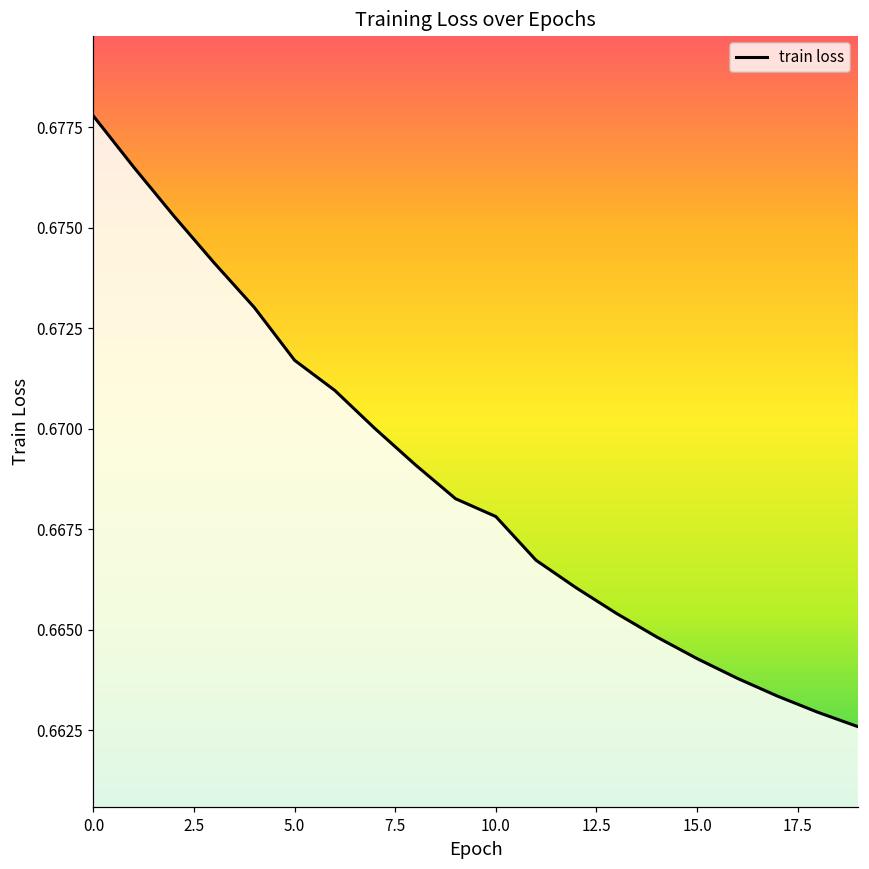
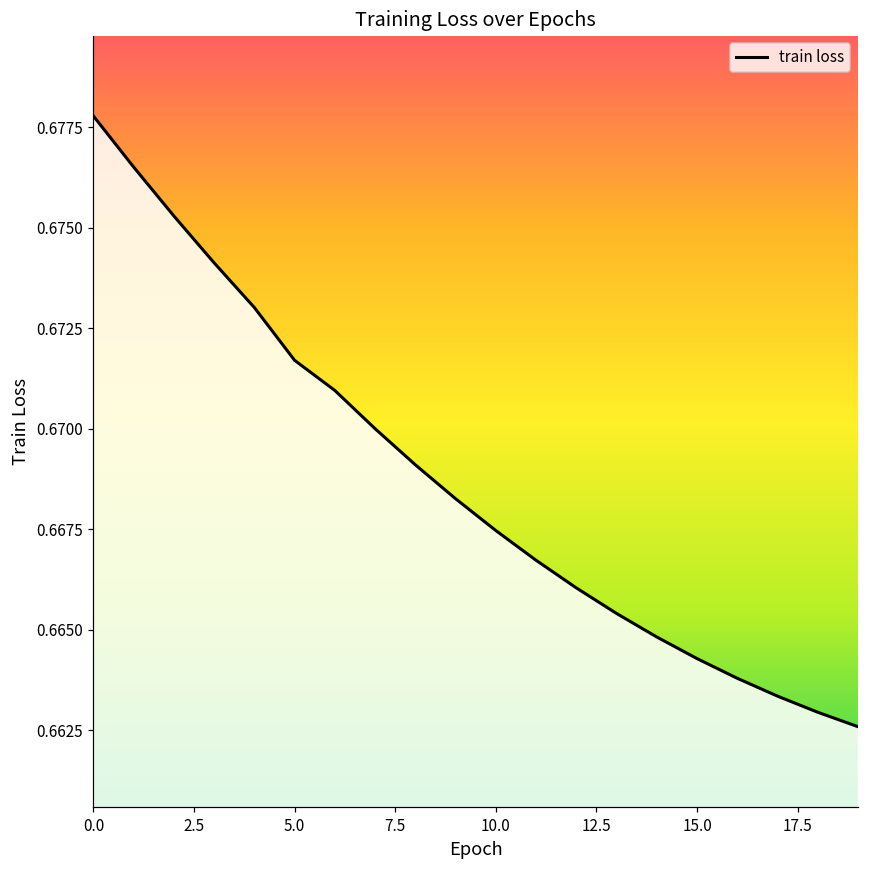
10.0: 0.6678 -> 0.6675
